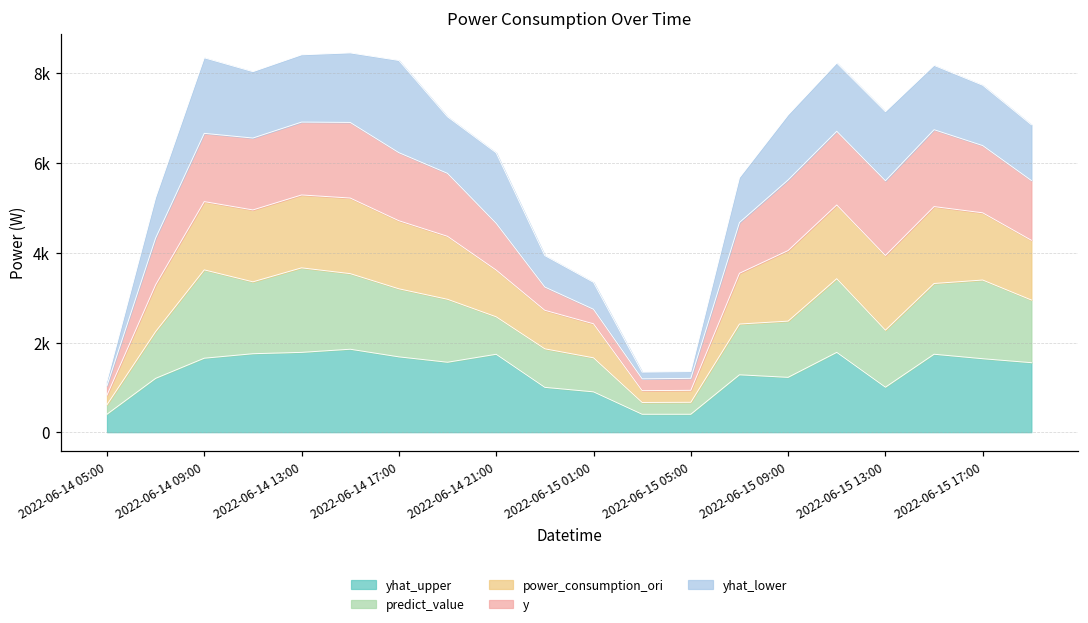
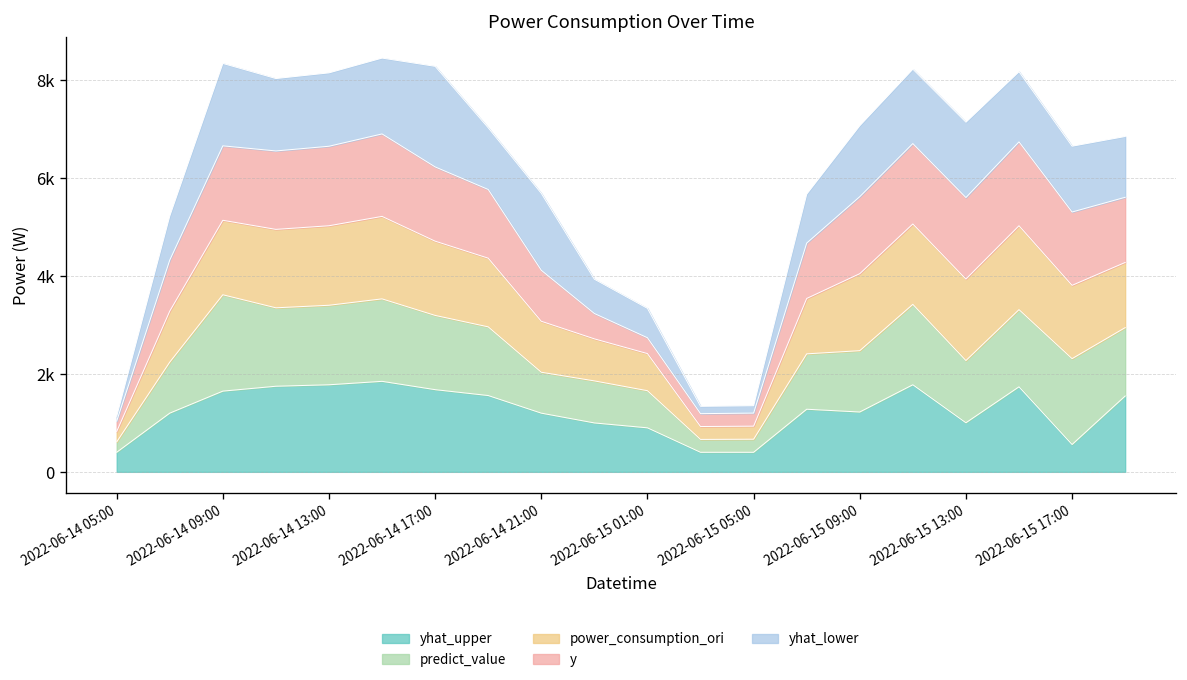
predict_value, 2022-06-14 13:00: 1900 -> 1600
yhat_upper, 2022-06-14 21:00: 1700 -> 1200
yhat_upper, 2022-06-15 17:00: 1600 -> 600
